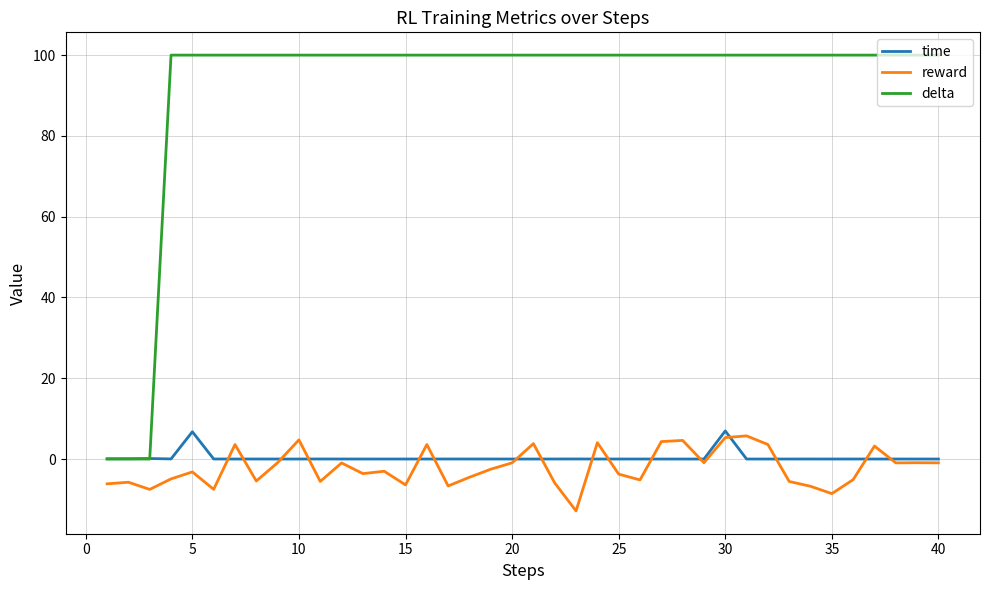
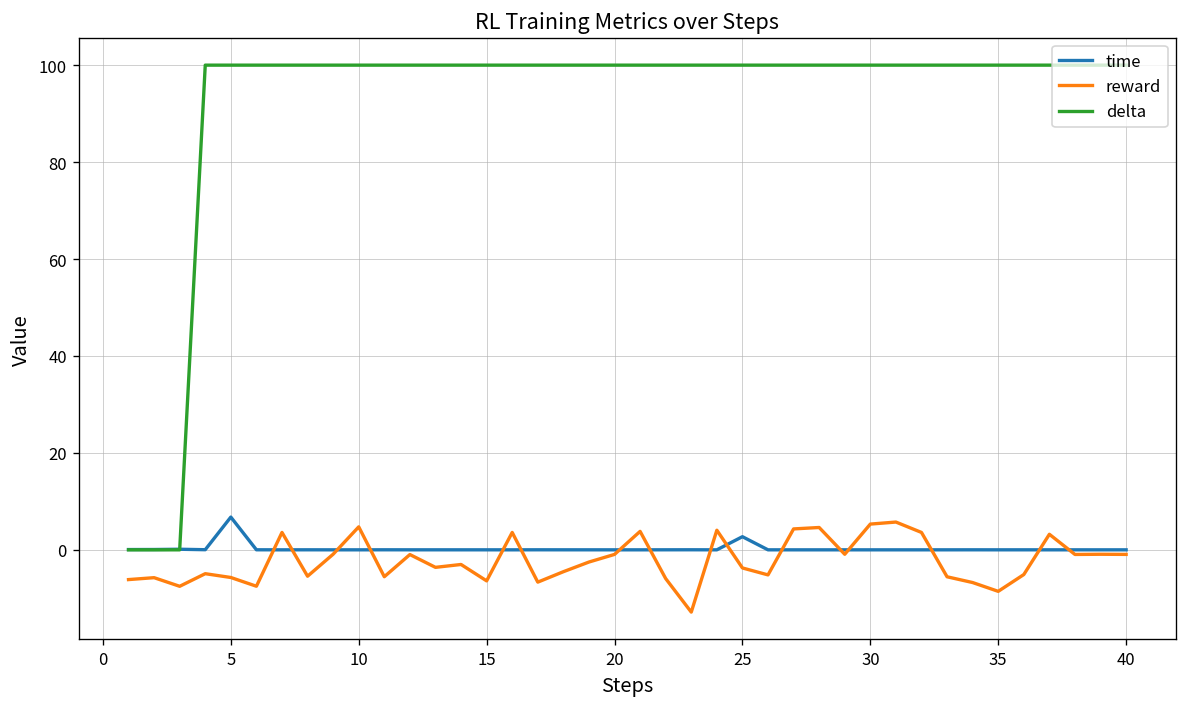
reward, 5: -3 -> -6
time, 25: 0 -> 3
time, 30: 7 -> 0
